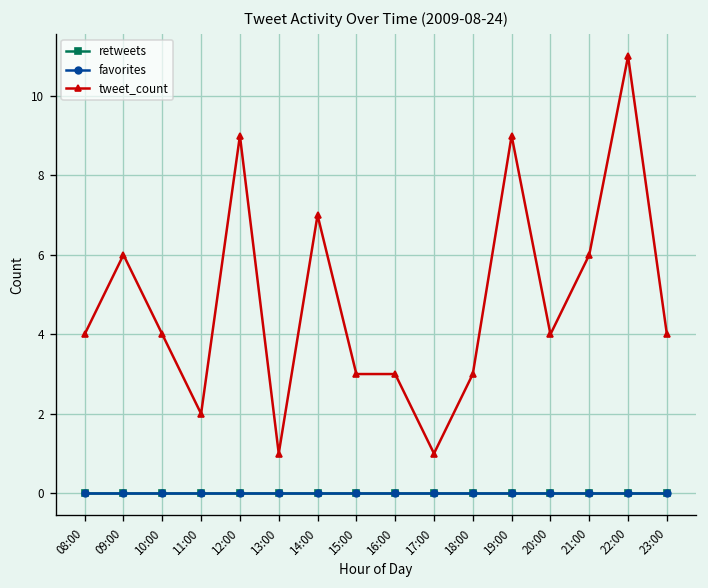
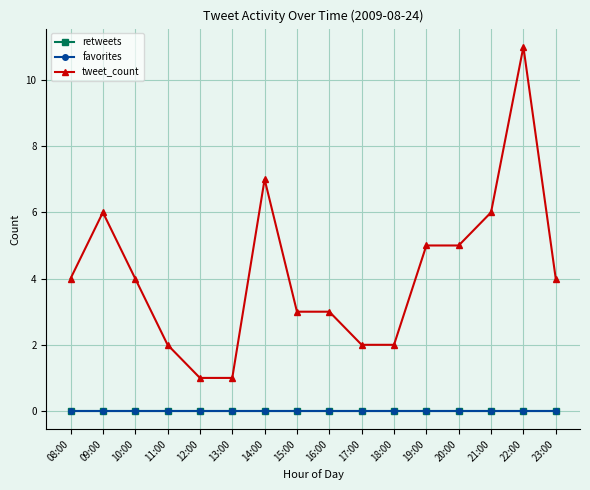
tweet_count, 12:00: 9 -> 1
tweet_count, 17:00: 1 -> 2
tweet_count, 18:00: 3 -> 2
tweet_count, 19:00: 9 -> 5
tweet_count, 20:00: 4 -> 5
